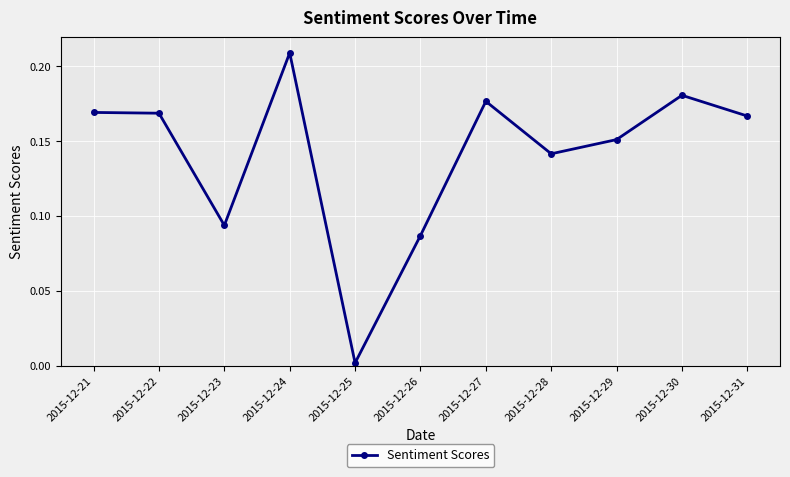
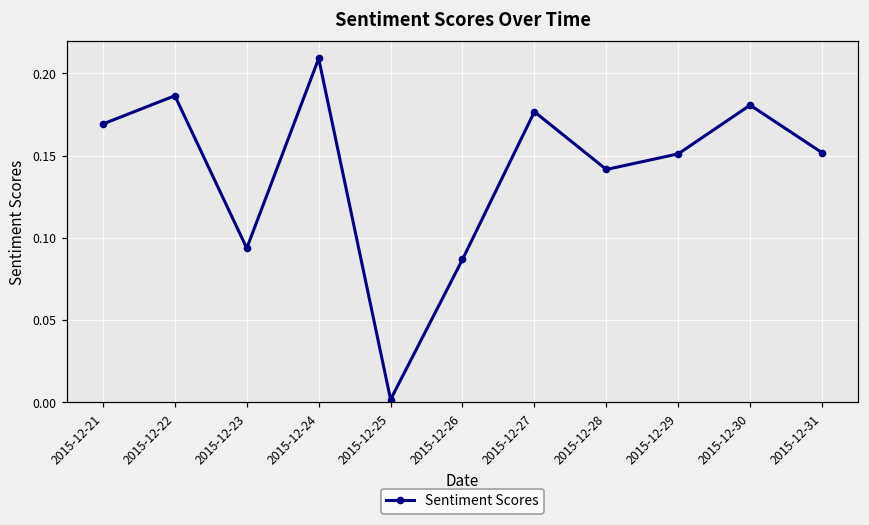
2015-12-22: 0.169 -> 0.186
2015-12-31: 0.167 -> 0.152
